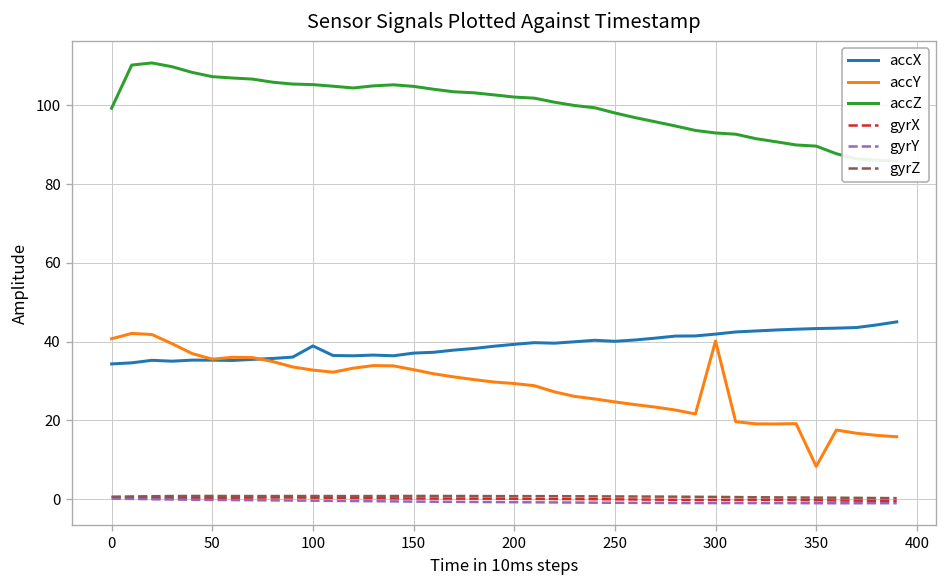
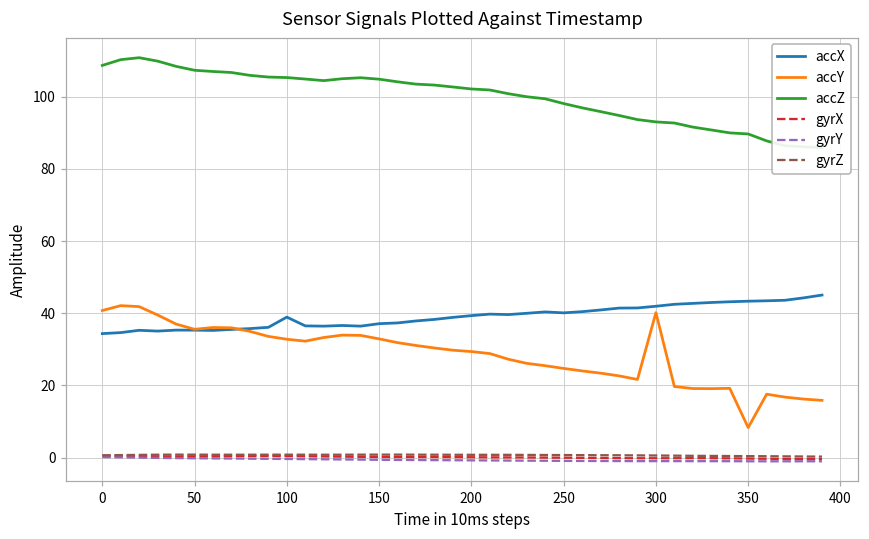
accZ, 0: 99 -> 109
